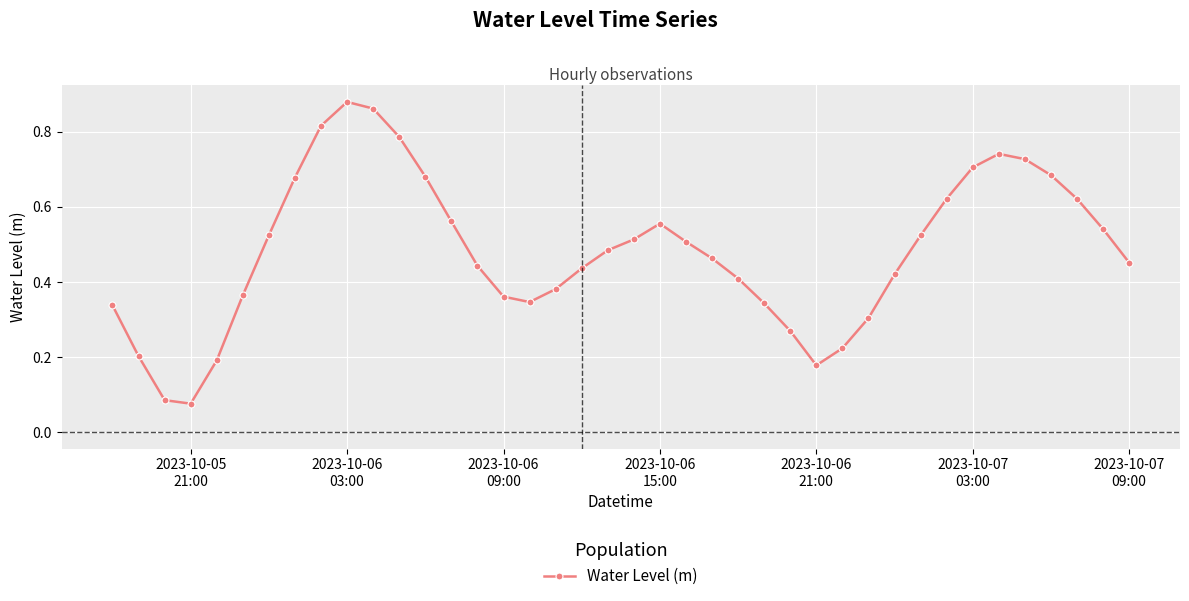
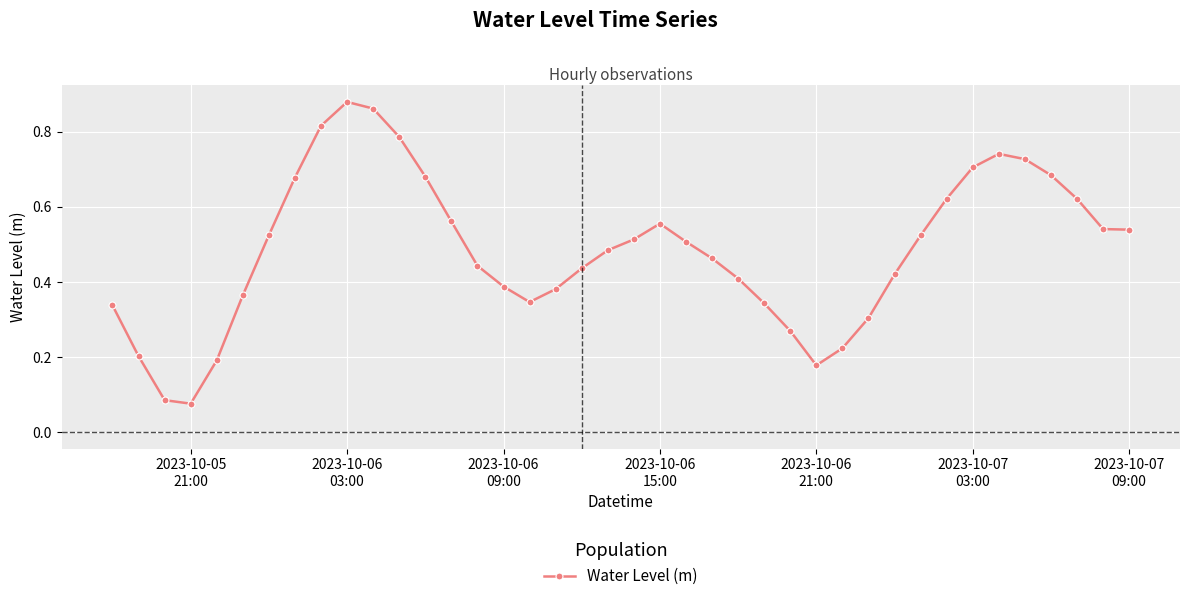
2023-10-06 09:00: 0.36 -> 0.39
2023-10-07 09:00: 0.45 -> 0.54
